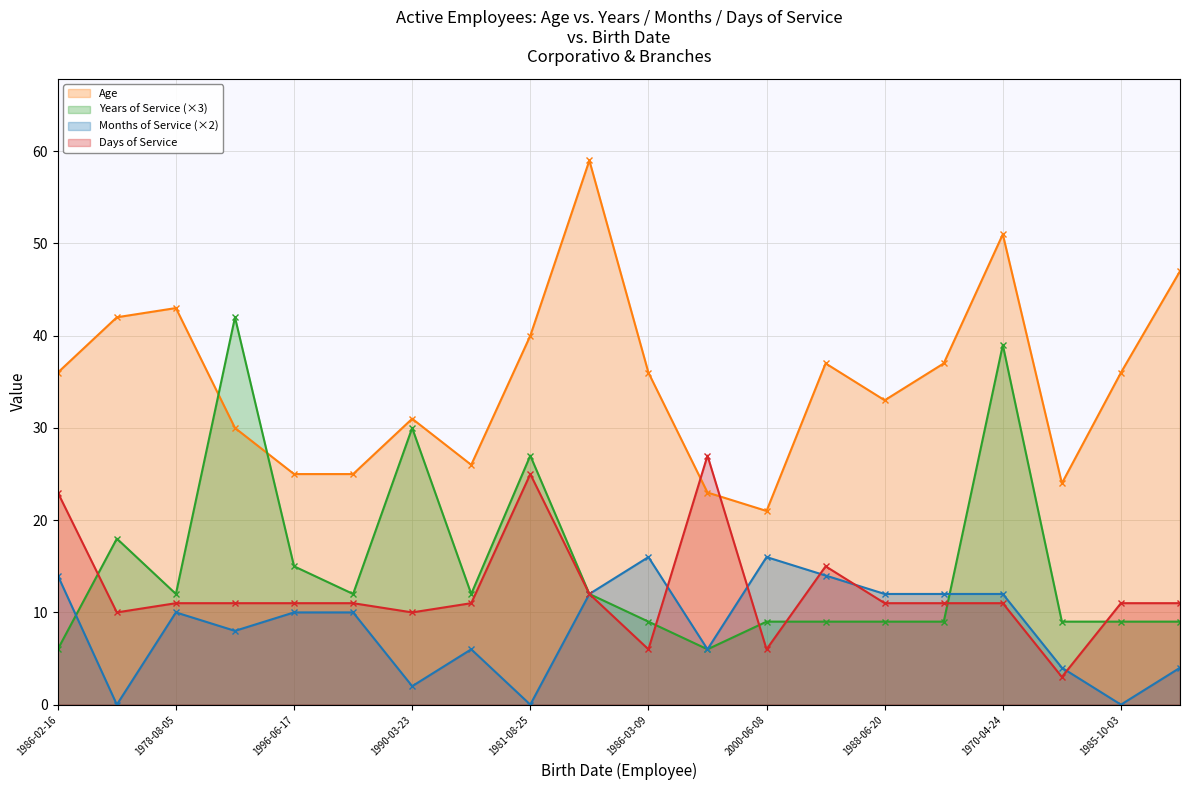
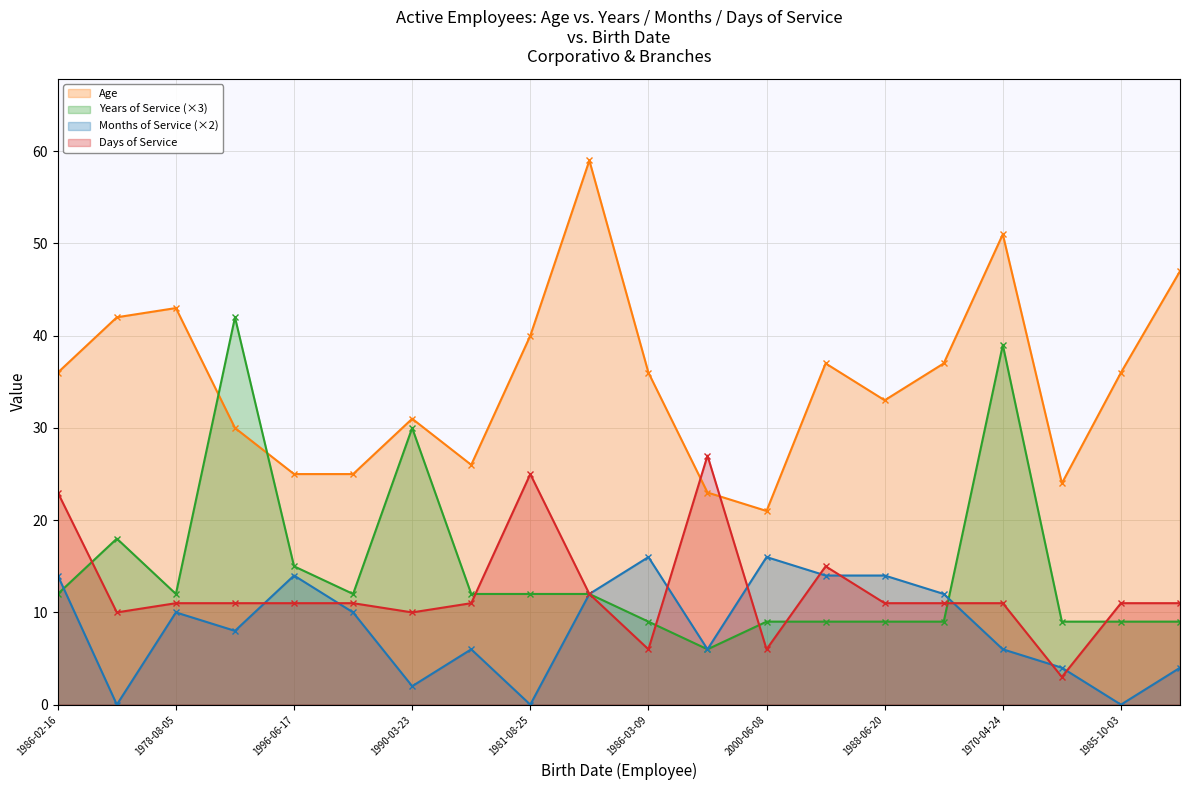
Years of Service (×3), 1986-02-16: 6 -> 12
Months of Service (×2), 1996-06-17: 10 -> 14
Years of Service (×3), 1981-08-25: 27 -> 12
Months of Service (×2), 1988-06-20: 12 -> 14
Months of Service (×2), 1970-04-24: 12 -> 6
